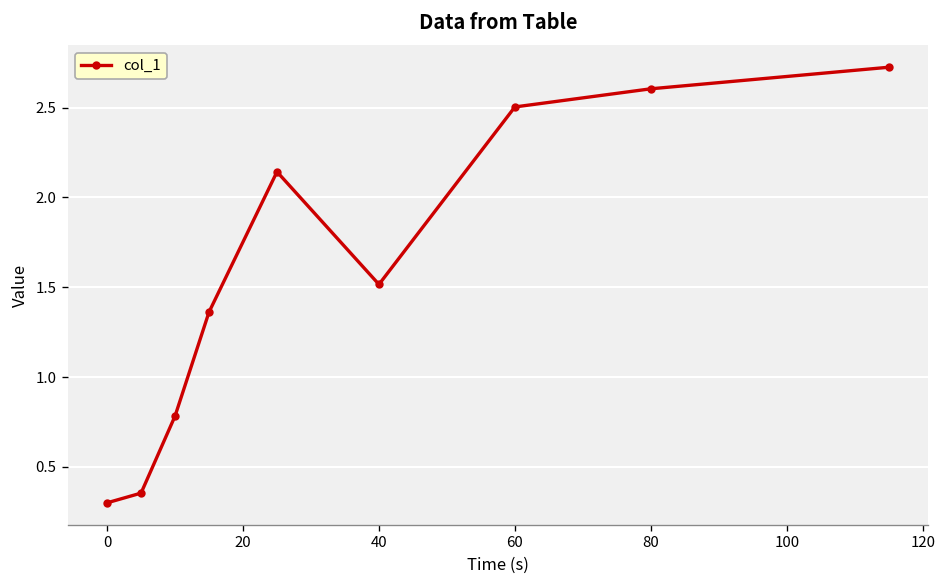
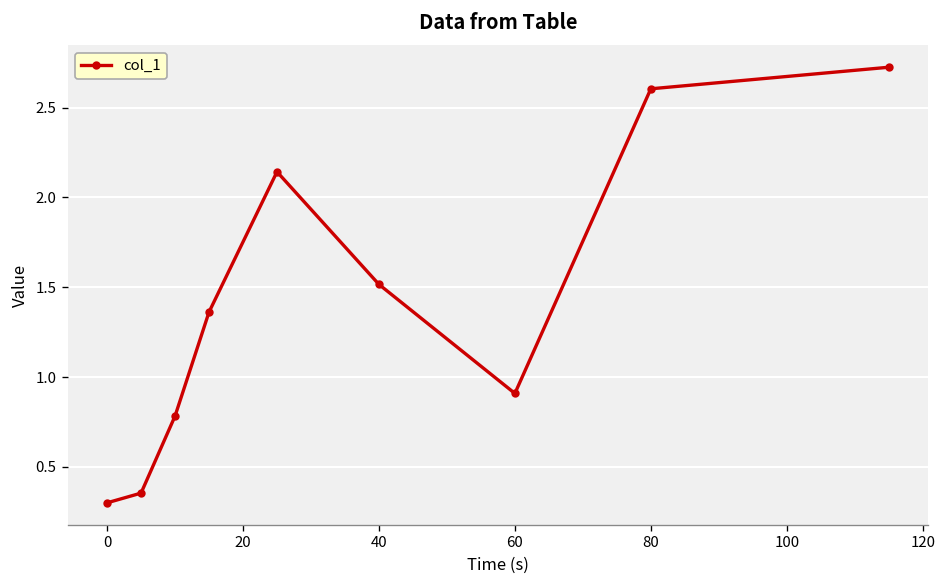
60: 2.50 -> 0.91
